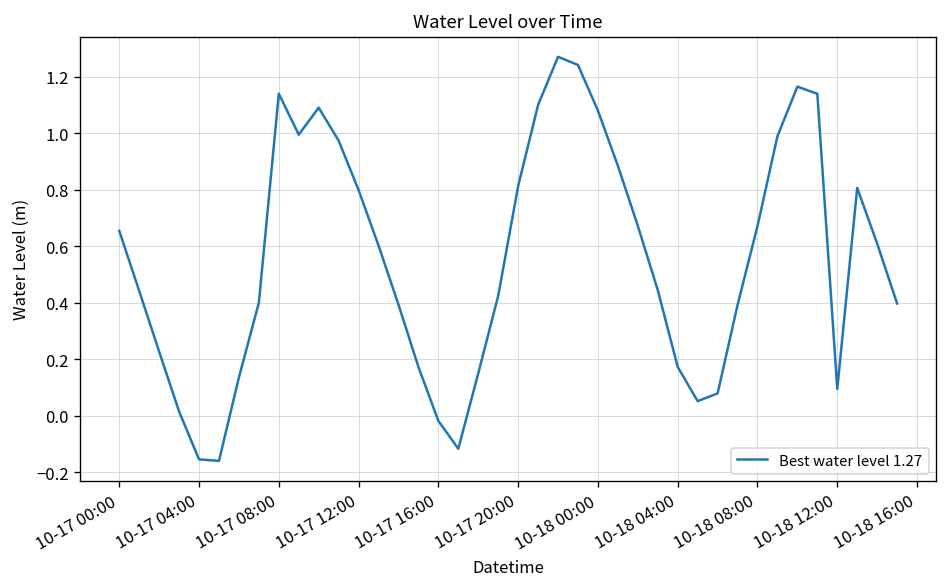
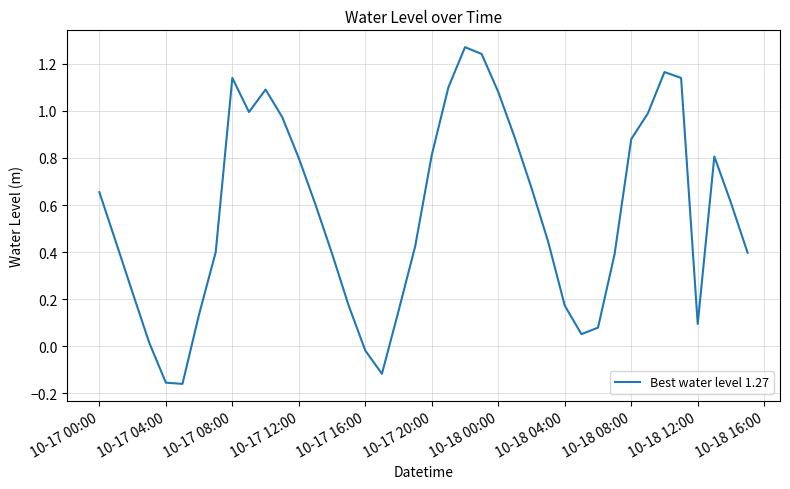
10-18 08:00: 0.67 -> 0.88
